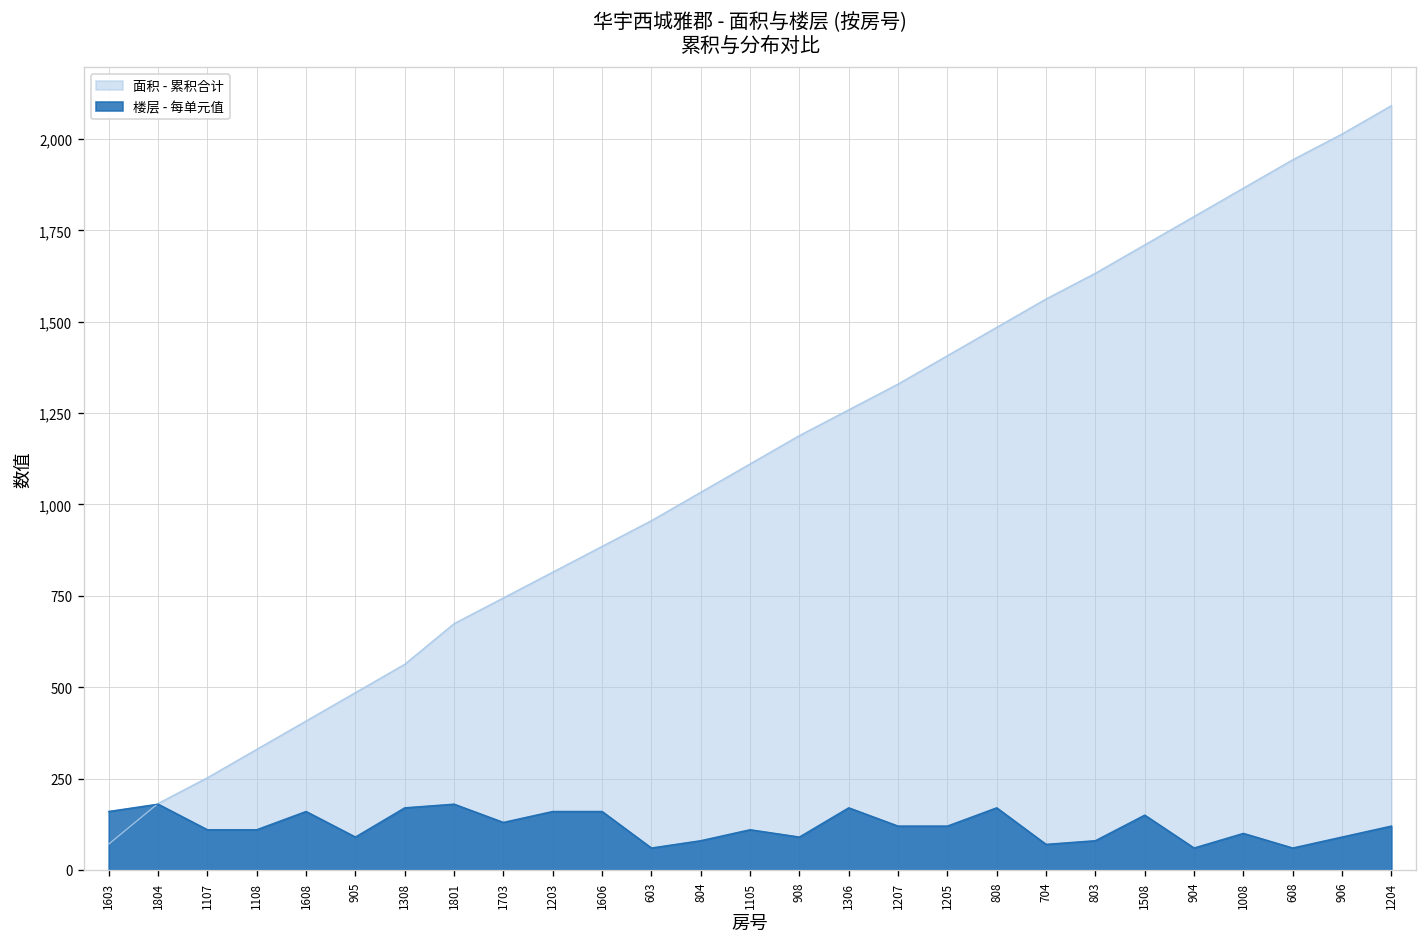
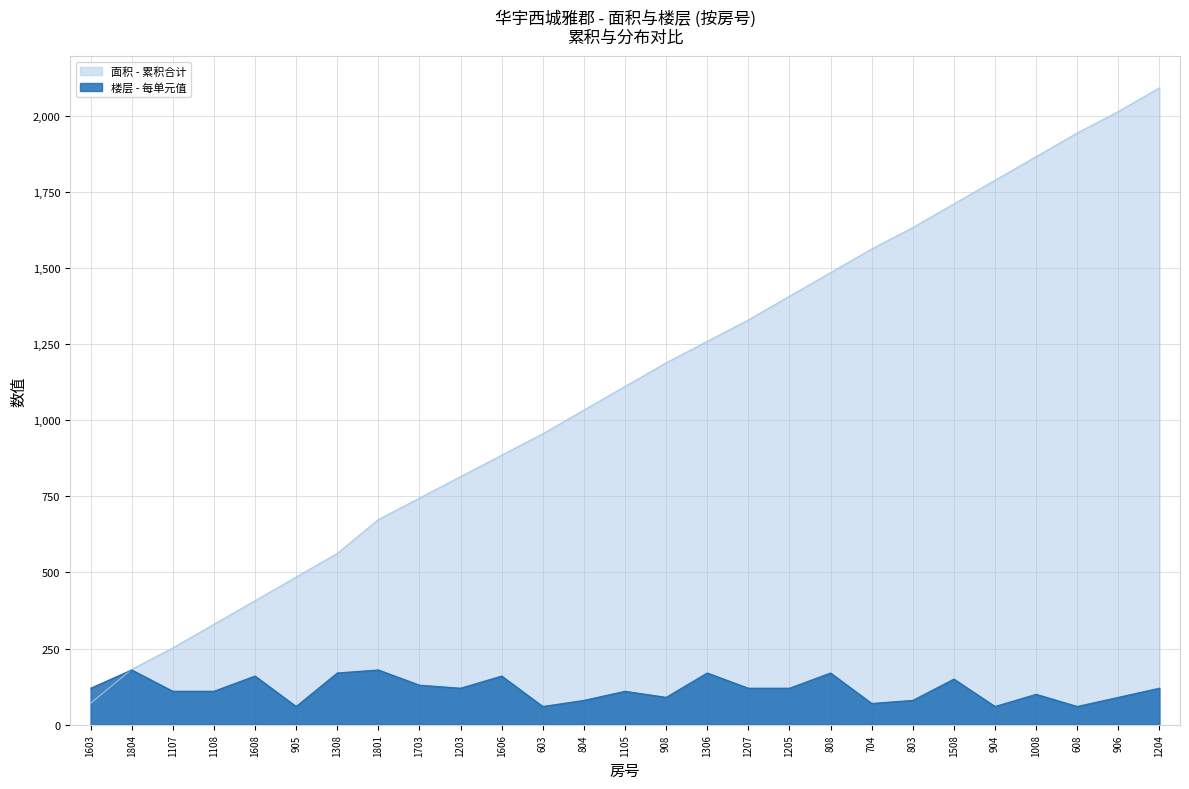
楼层 - 每单元值, 1603: 160 -> 120
楼层 - 每单元值, 905: 90 -> 60
楼层 - 每单元值, 1203: 160 -> 120
